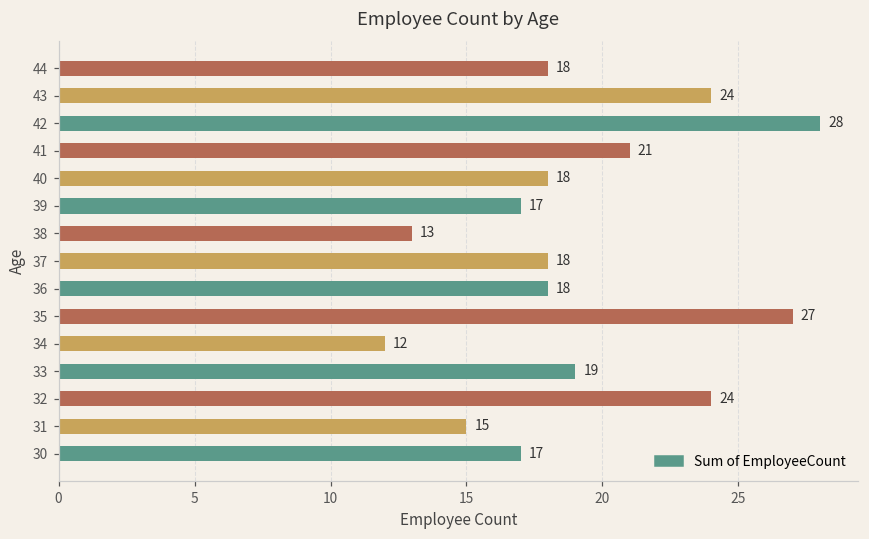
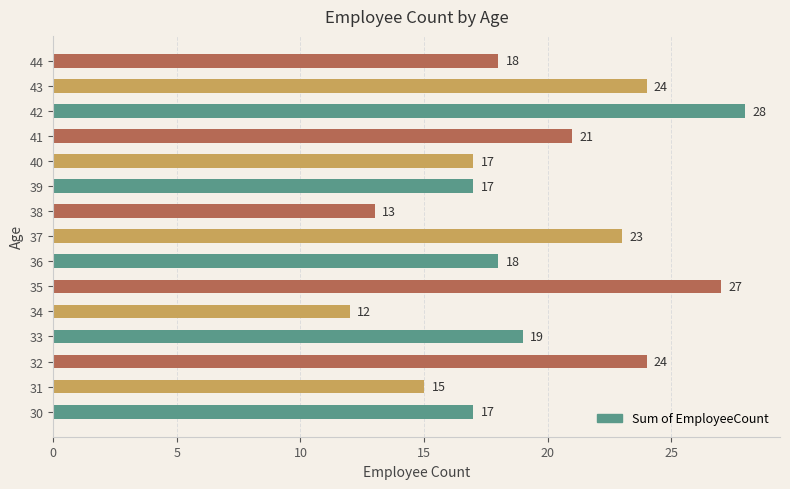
40: 18 -> 17
37: 18 -> 23
